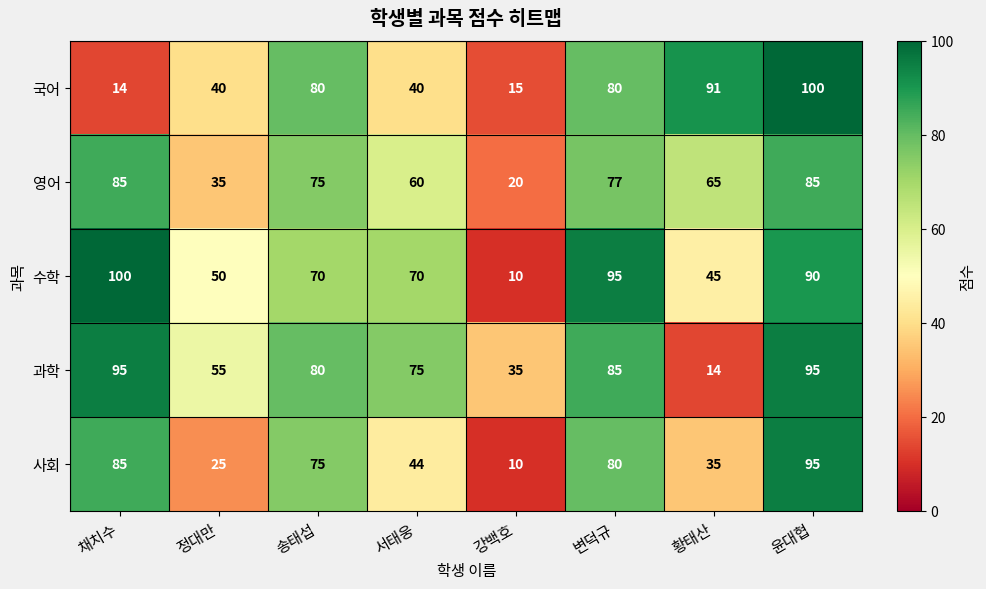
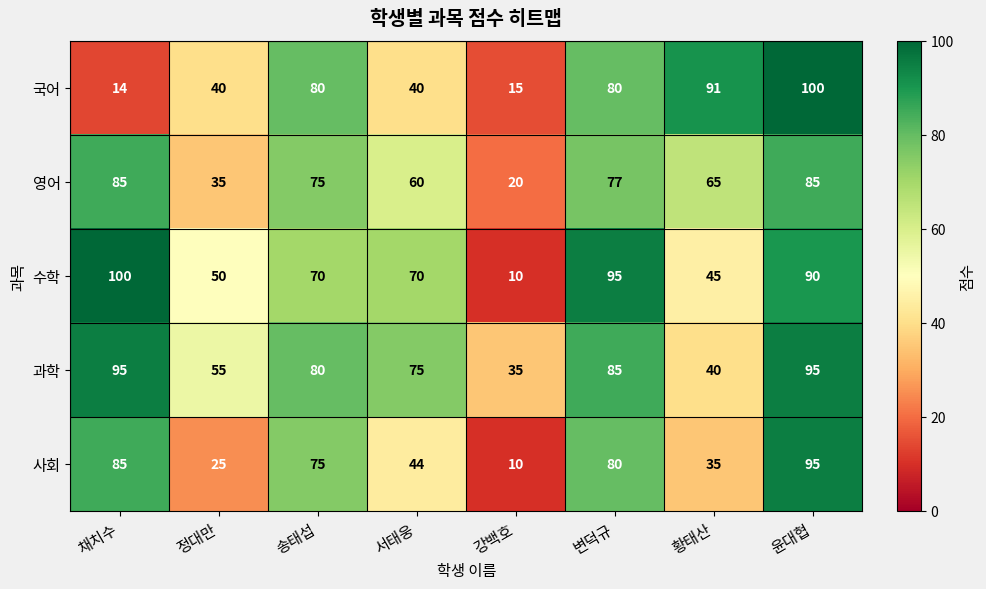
과학, 황태산: 14 -> 40
